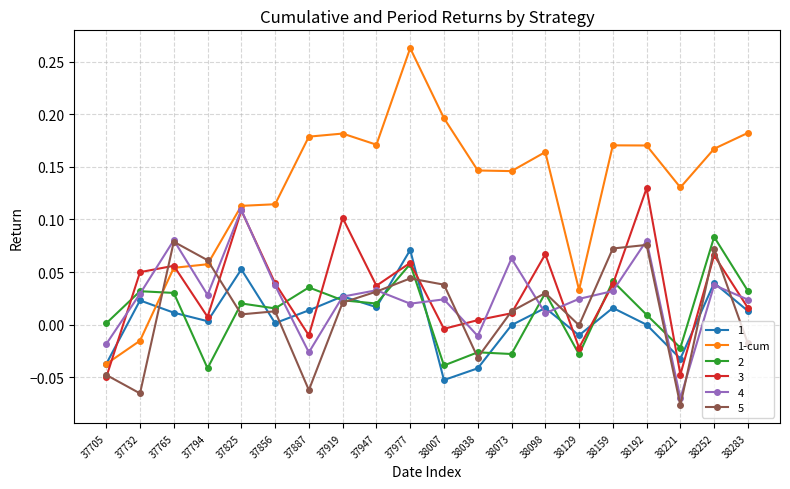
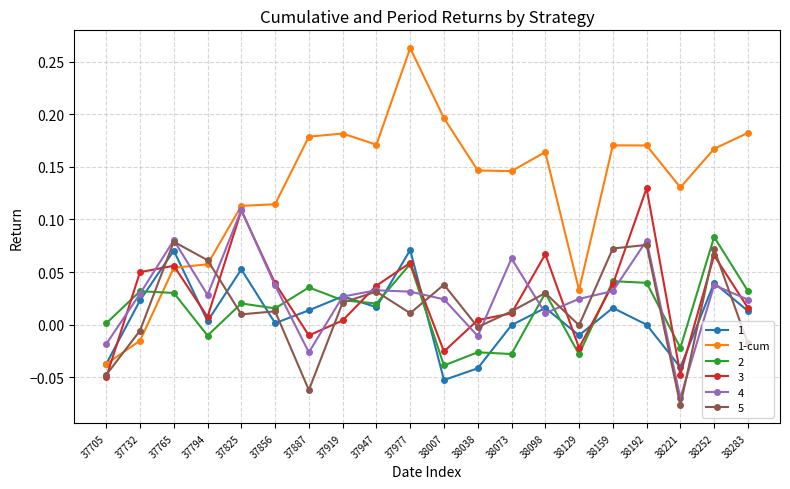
5, 37732: -0.065 -> -0.006
1, 37765: 0.011 -> 0.070
2, 37794: -0.042 -> -0.010
3, 37919: 0.101 -> 0.004
4, 37977: 0.020 -> 0.031
5, 37977: 0.044 -> 0.011
3, 38007: -0.004 -> -0.026
5, 38038: -0.031 -> -0.002
2, 38192: 0.009 -> 0.040
1, 38221: -0.032 -> -0.041
